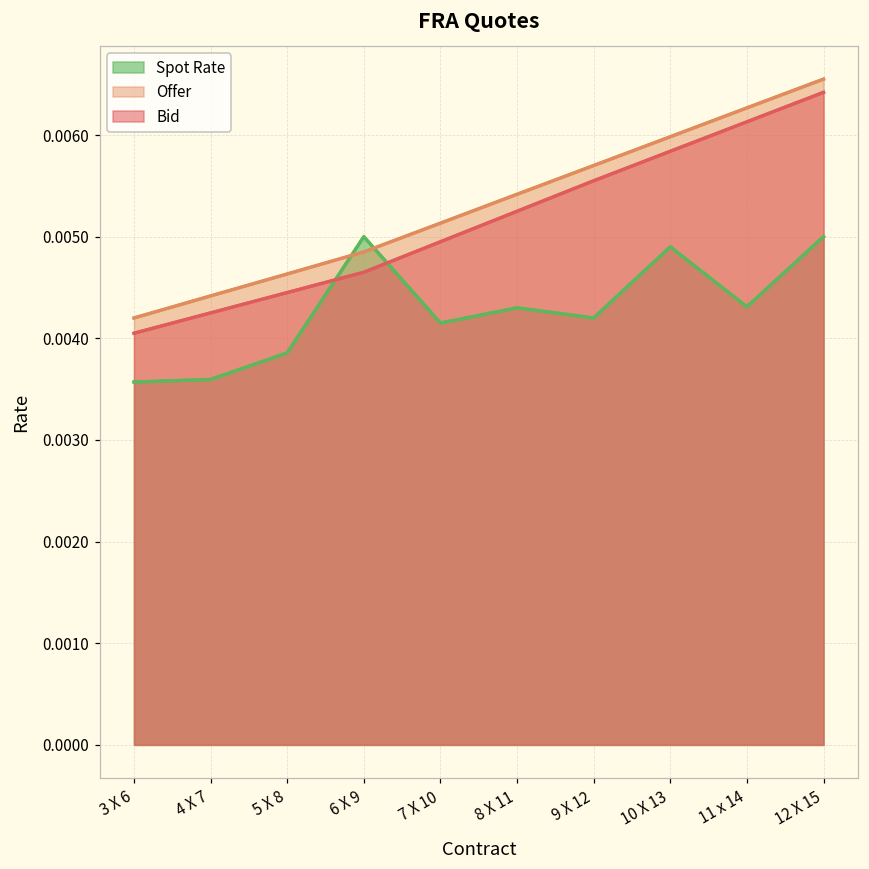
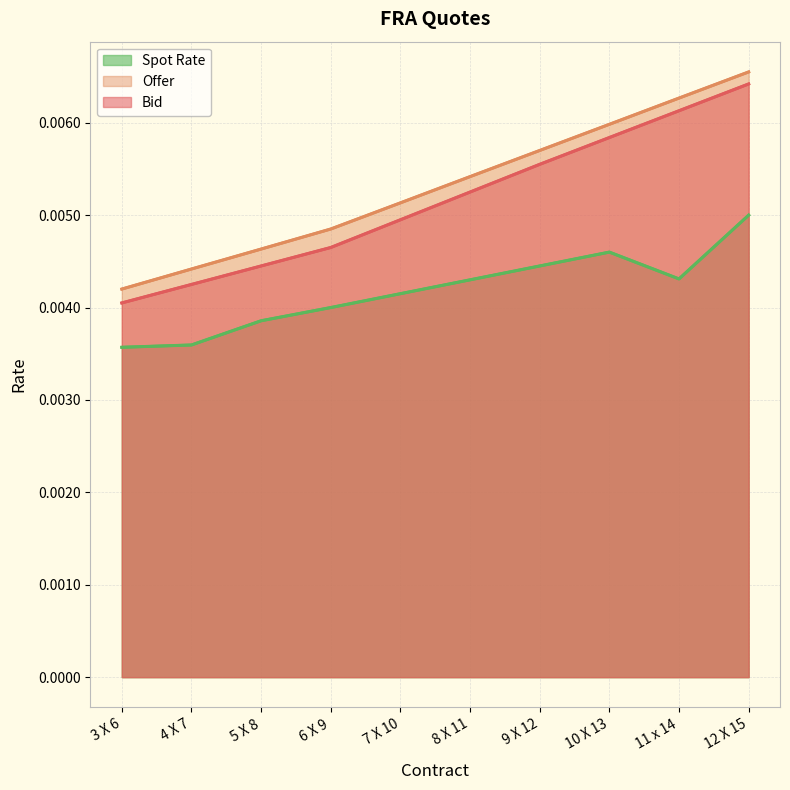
Spot Rate, 6 X 9: 0.005 -> 0.004
Spot Rate, 9 X 12: 0.0042 -> 0.0045
Spot Rate, 10 X 13: 0.0049 -> 0.0046
